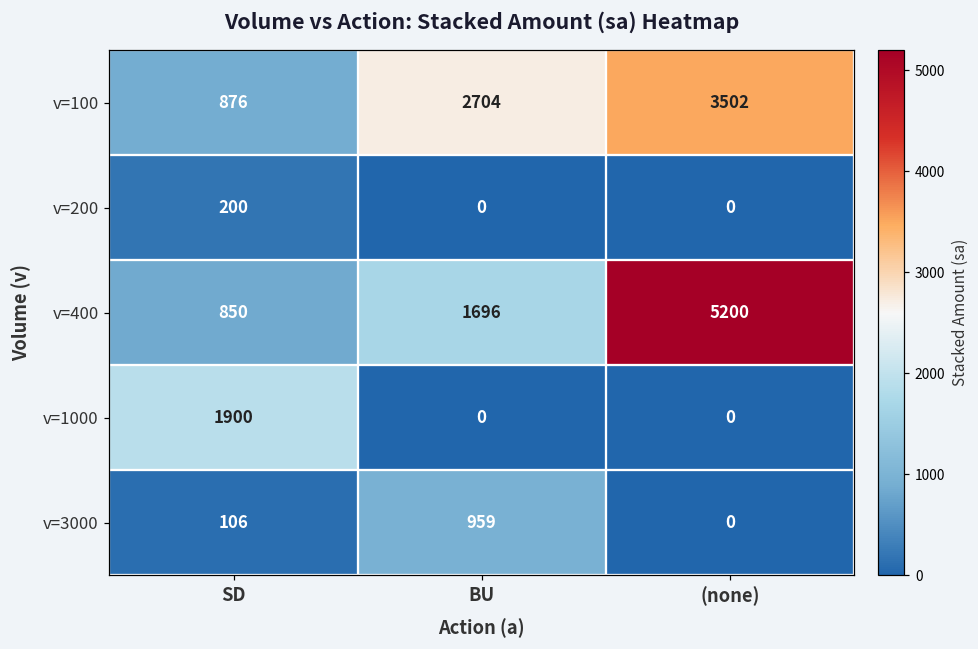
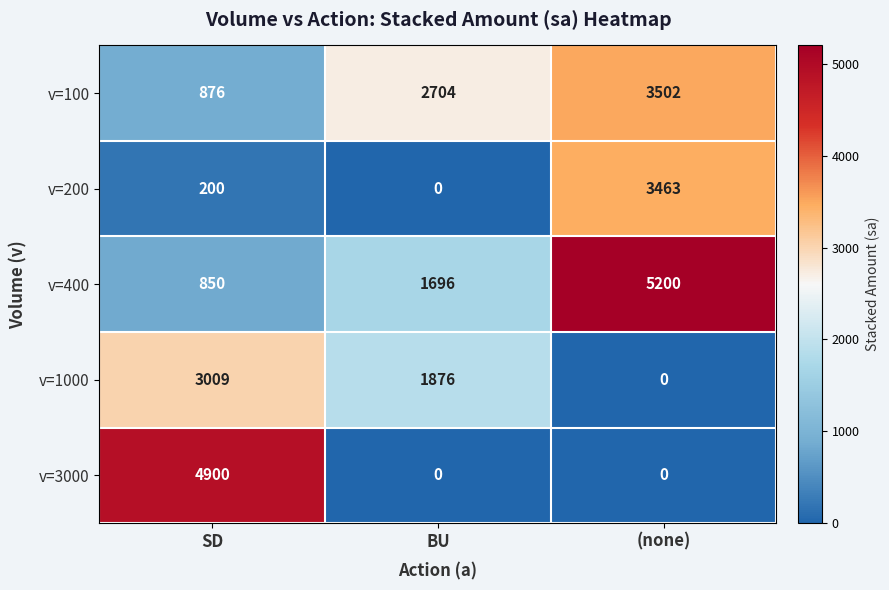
v=200, (none): 0 -> 3463
v=1000, SD: 1900 -> 3009
v=1000, BU: 0 -> 1876
v=3000, SD: 106 -> 4900
v=3000, BU: 959 -> 0
